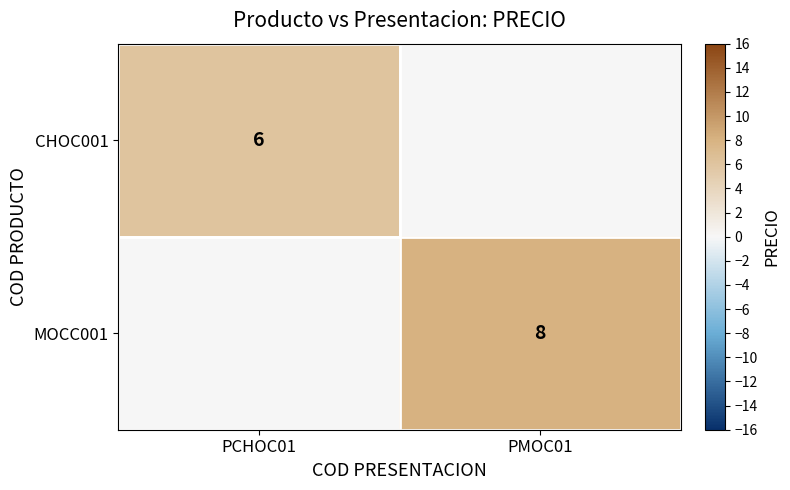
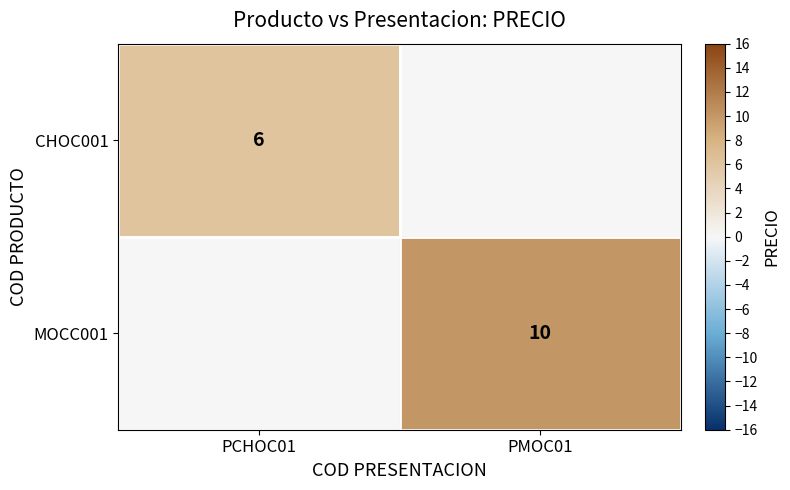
MOCC001, PMOC01: 8 -> 10
